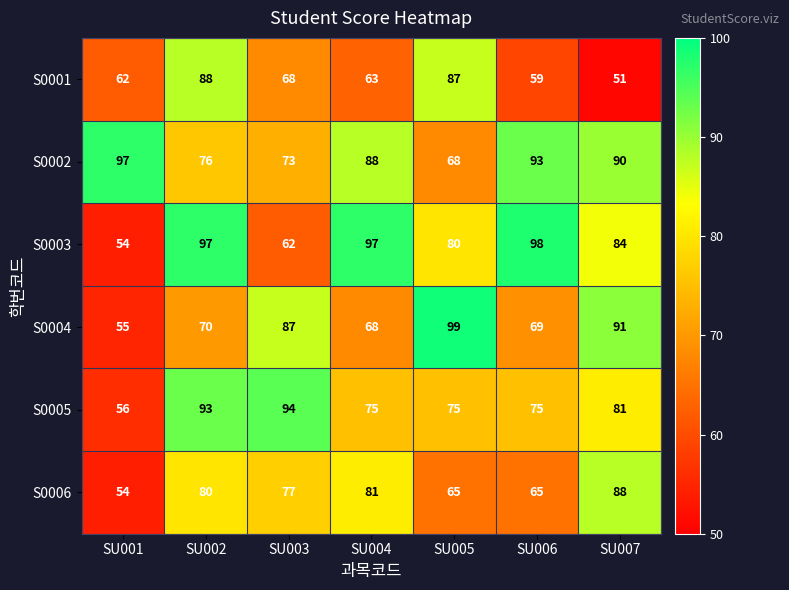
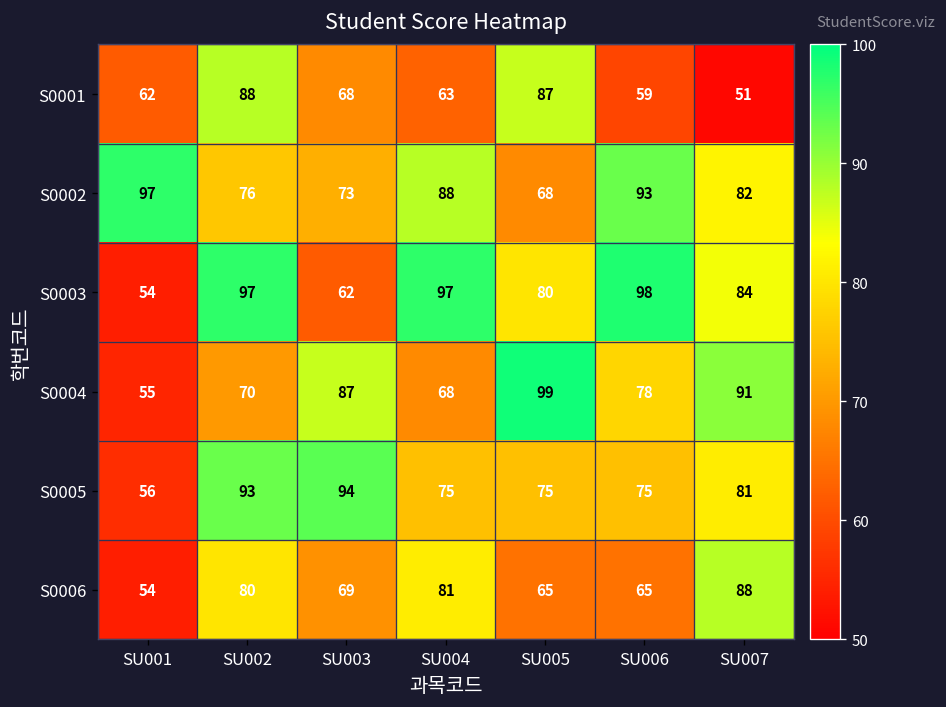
S0002, SU007: 90 -> 82
S0004, SU006: 69 -> 78
S0006, SU003: 77 -> 69
